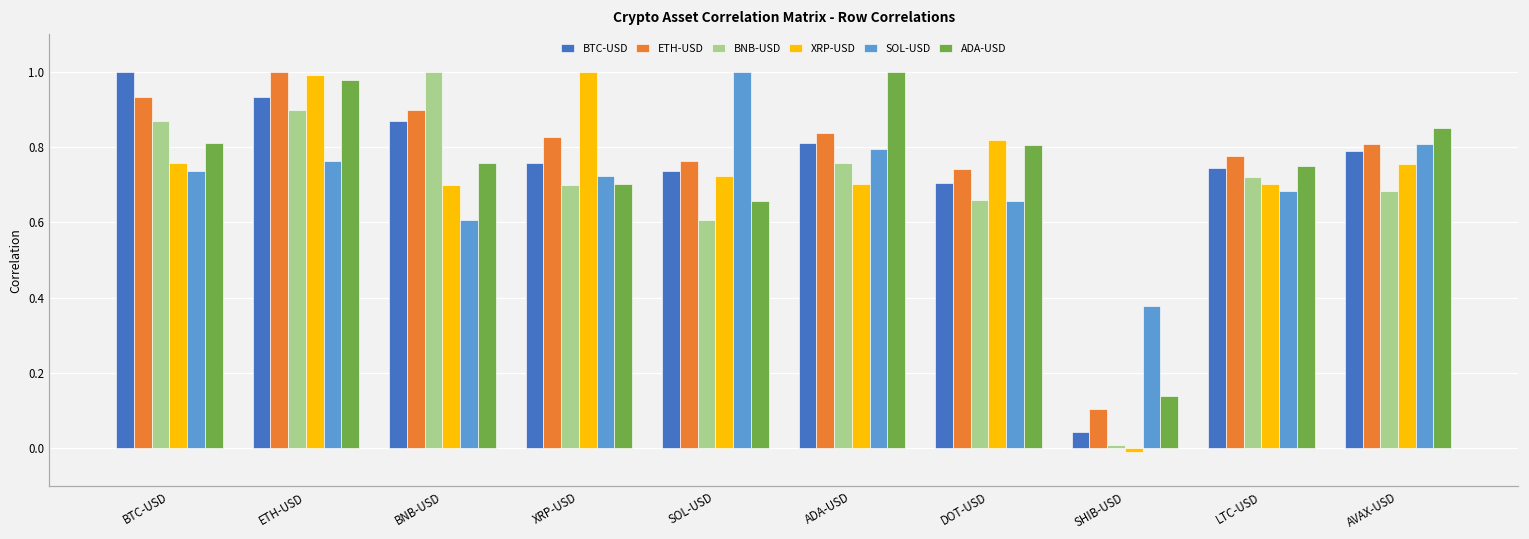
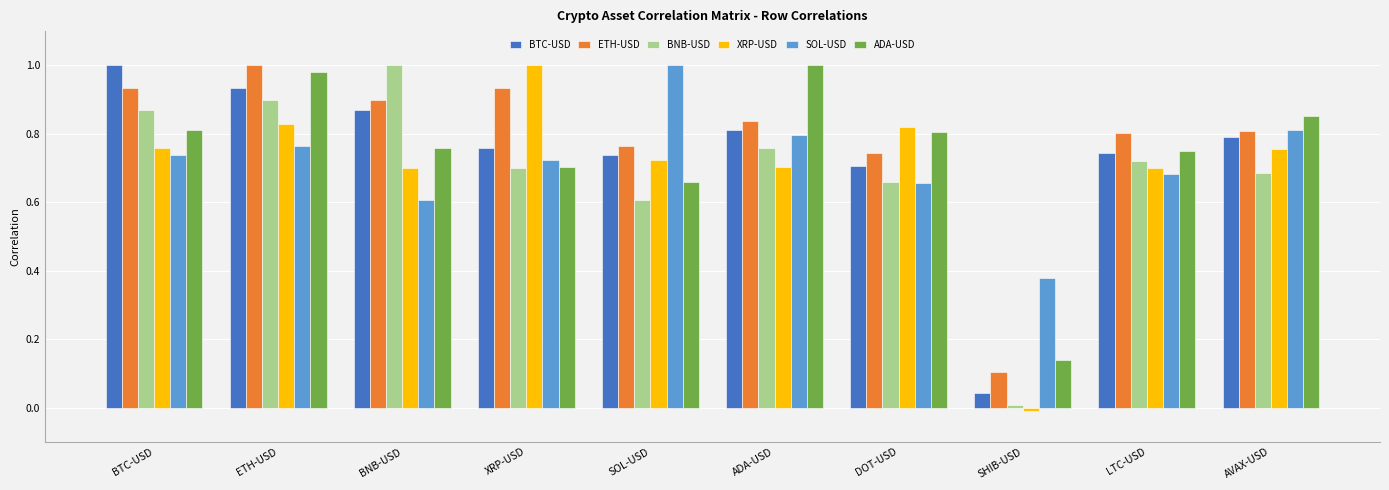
XRP-USD, ETH-USD: 0.99 -> 0.83
ETH-USD, XRP-USD: 0.83 -> 0.93
ETH-USD, LTC-USD: 0.78 -> 0.80
